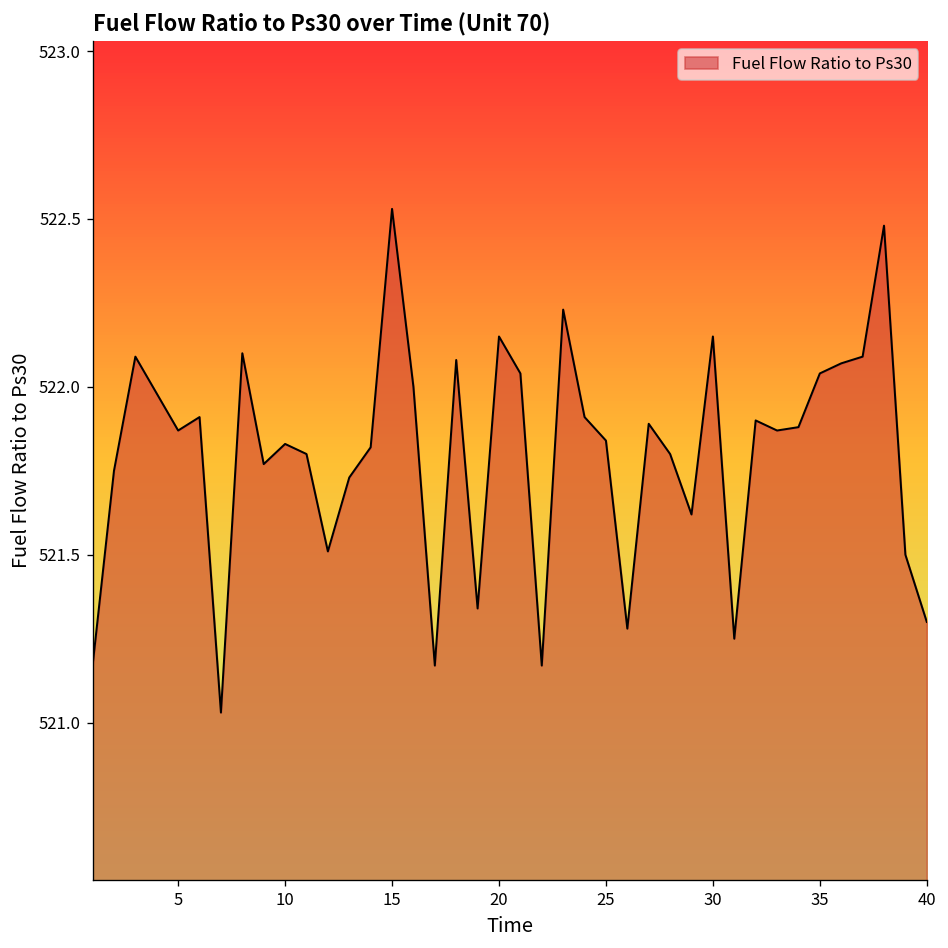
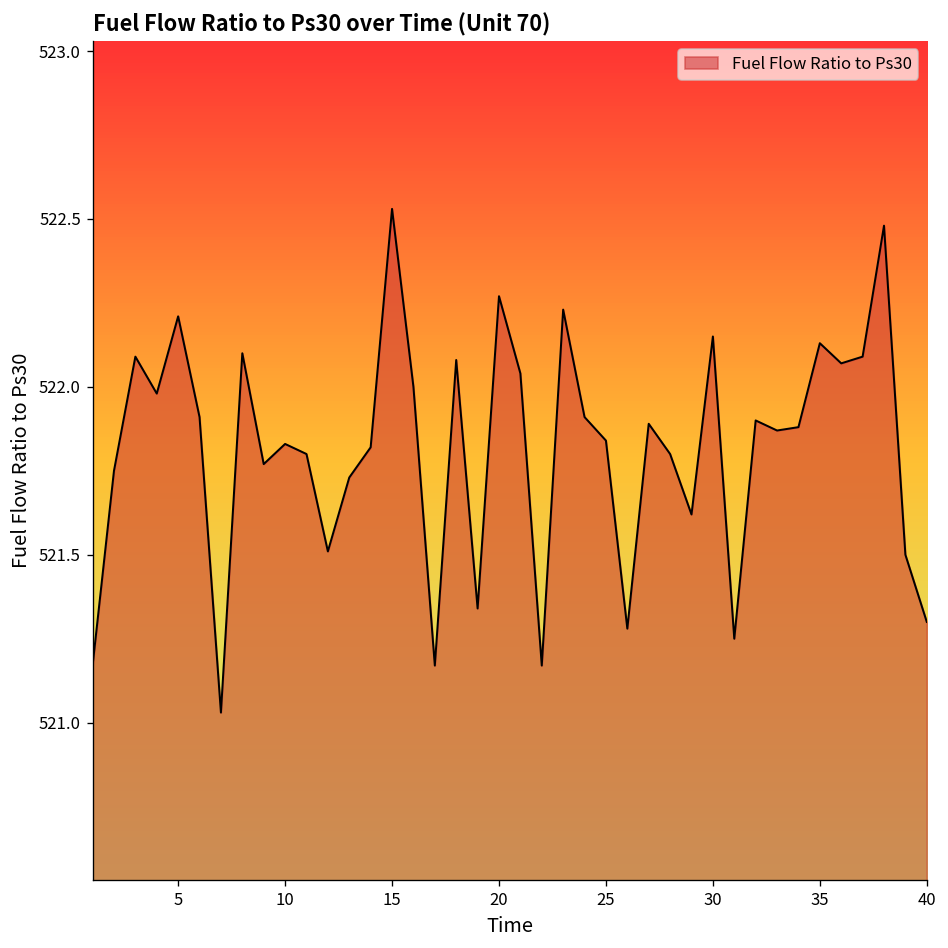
5: 521.87 -> 522.21
20: 522.15 -> 522.27
35: 522.04 -> 522.13
